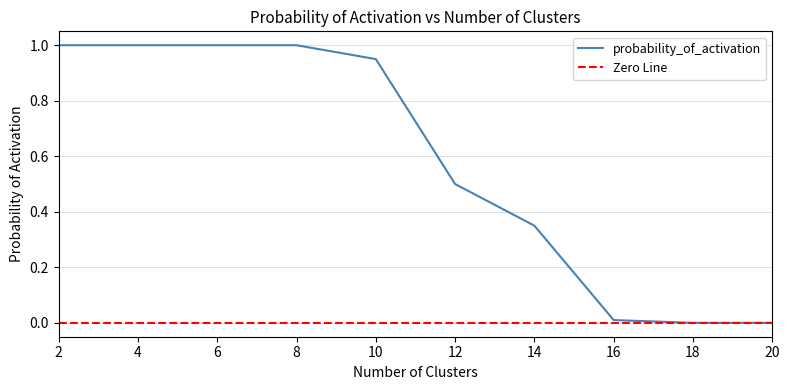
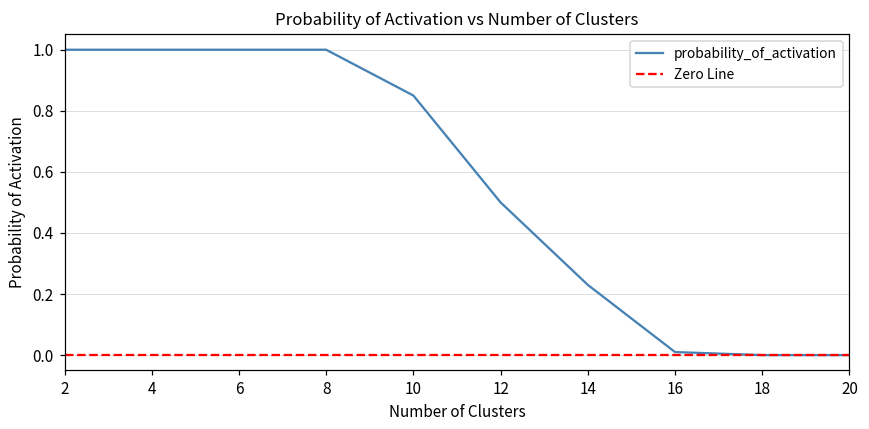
10: 0.95 -> 0.85
14: 0.35 -> 0.23
